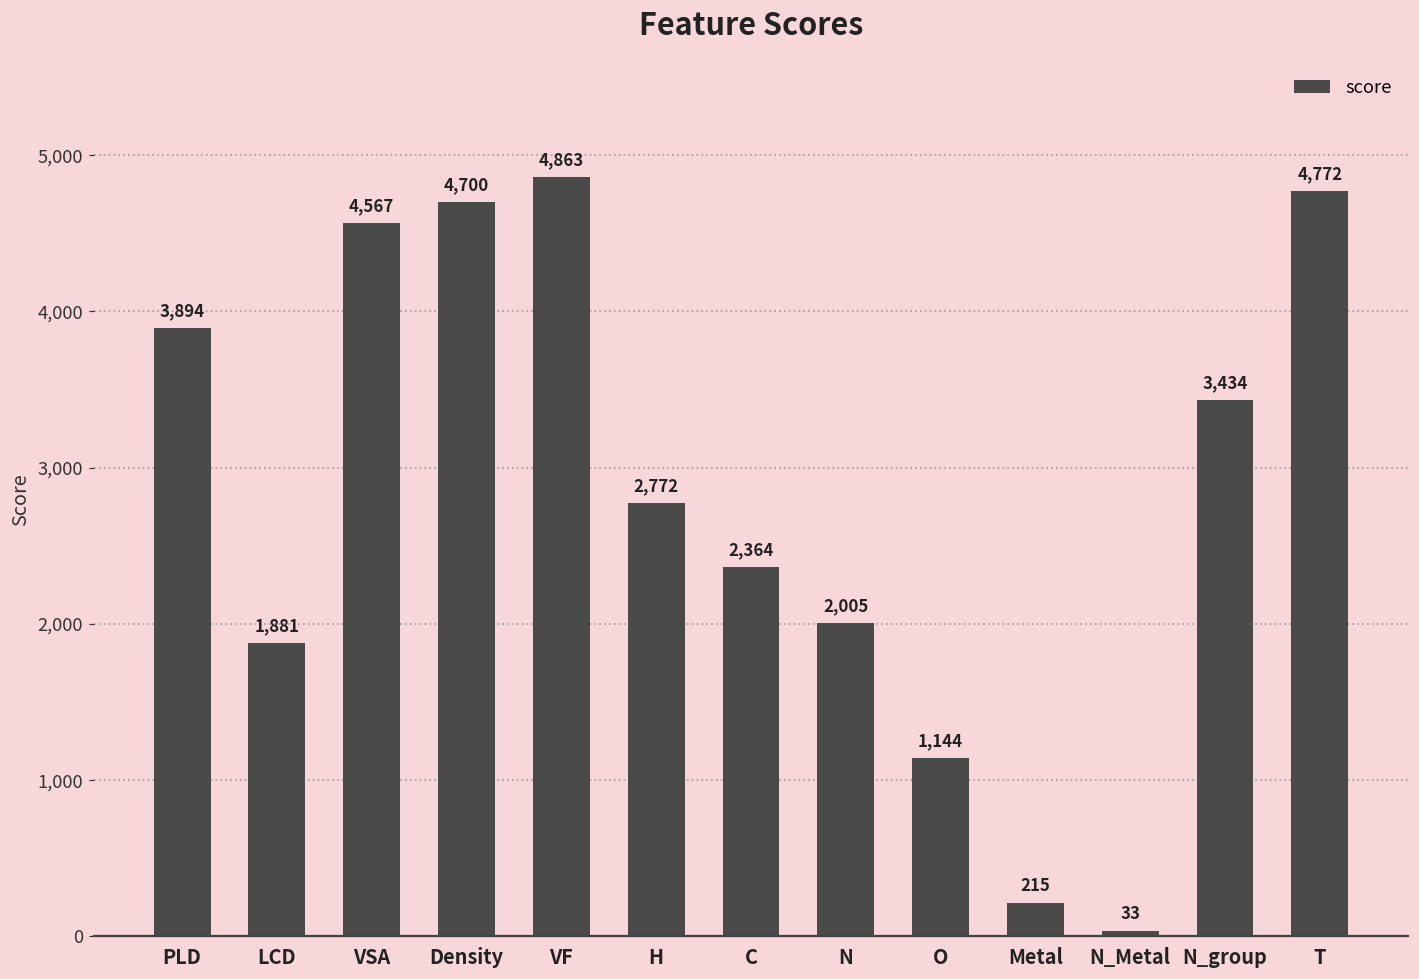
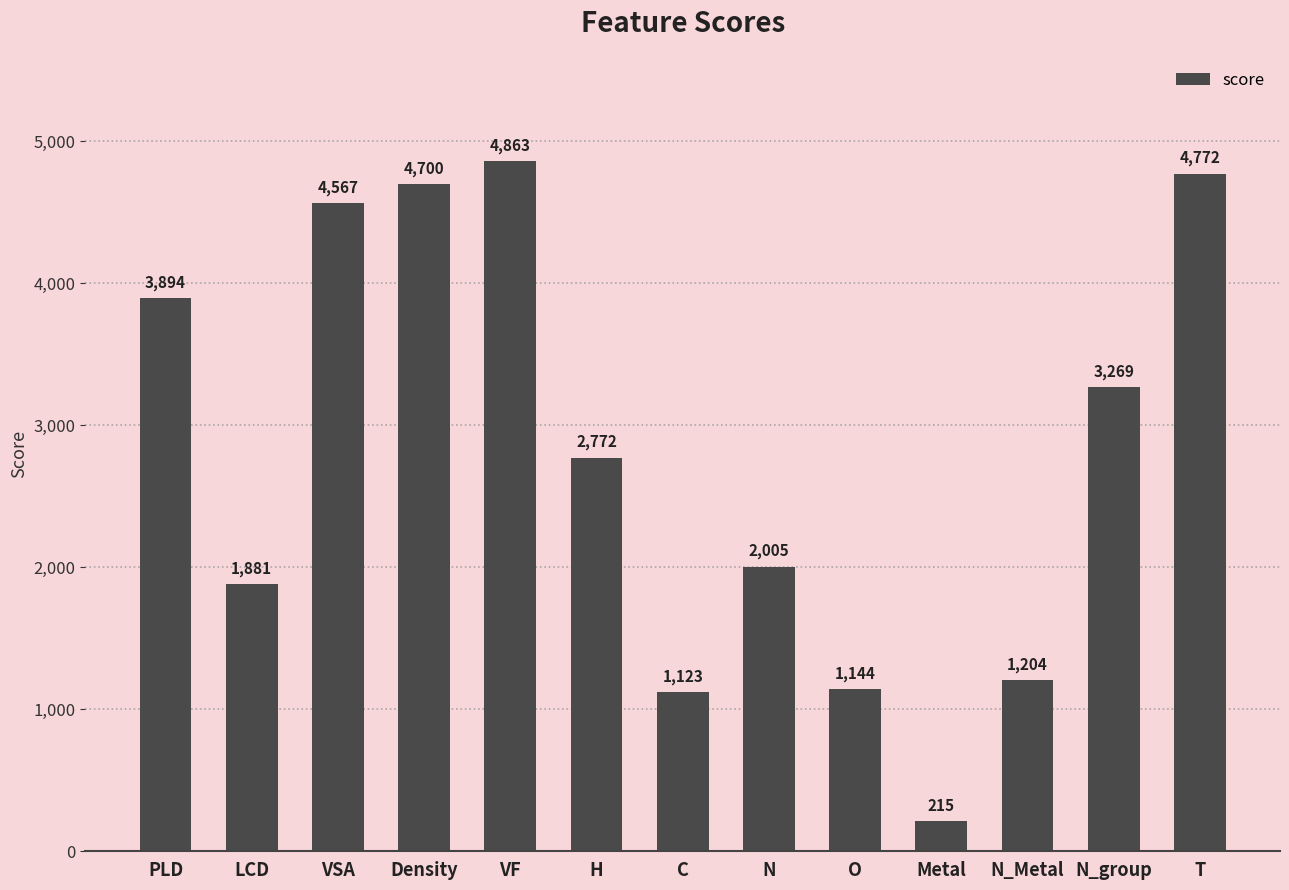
C: 2,364 -> 1,123
N_Metal: 33 -> 1,204
N_group: 3,434 -> 3,269
